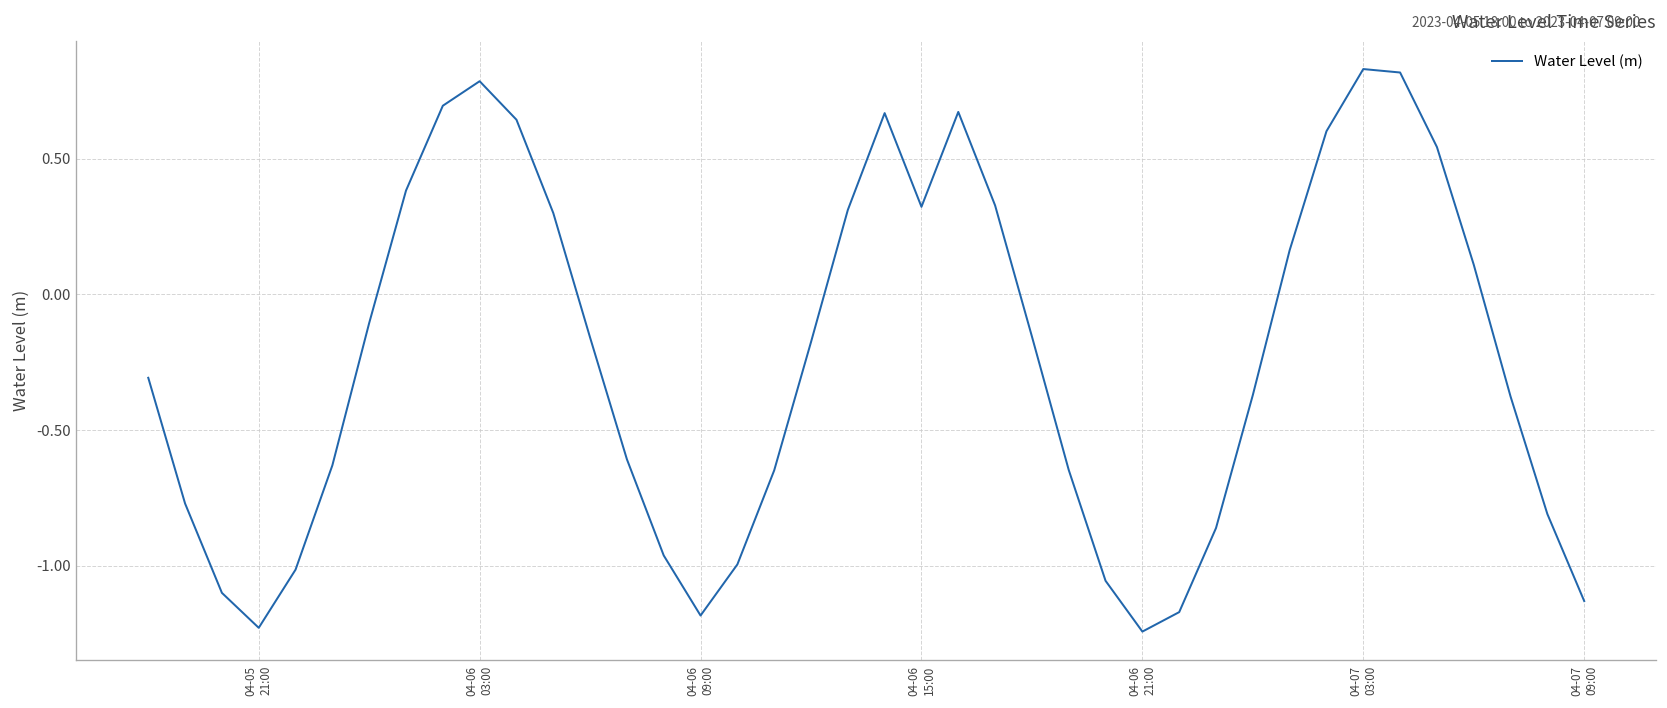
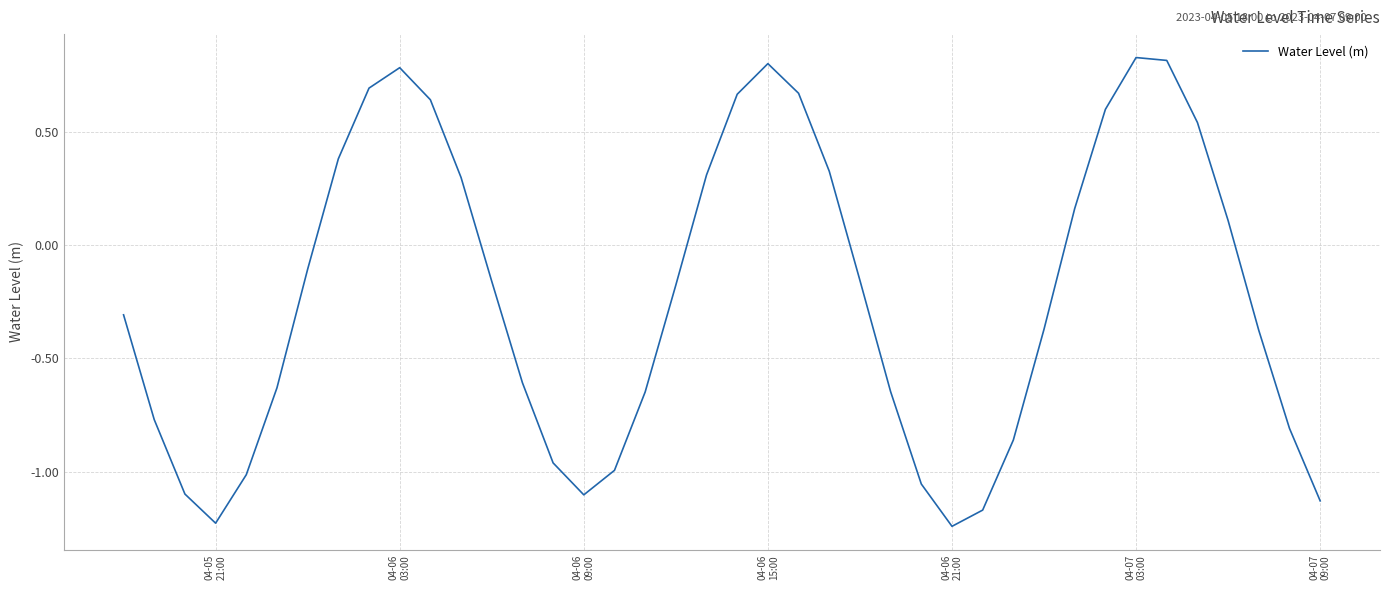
04-06 09:00: -1.18 -> -1.10
04-06 15:00: 0.32 -> 0.80
